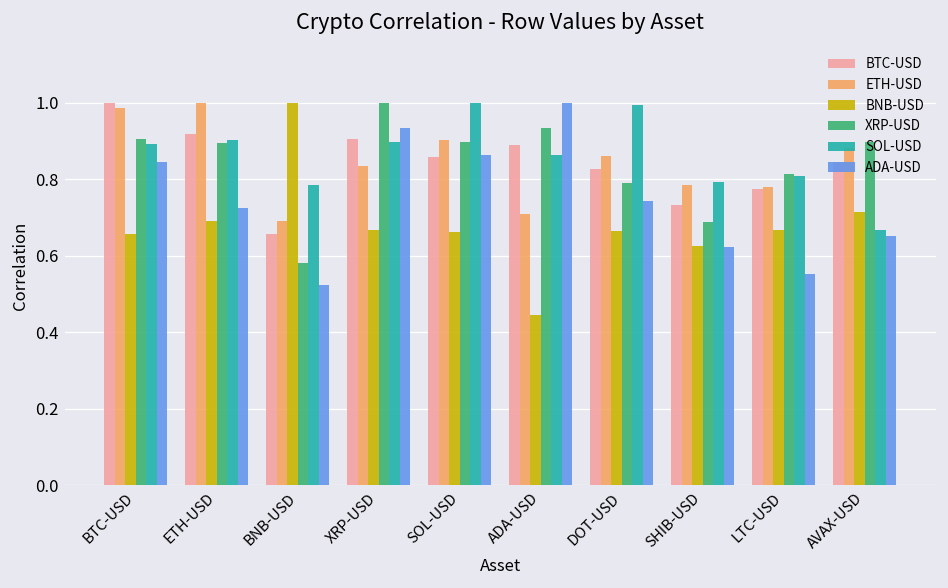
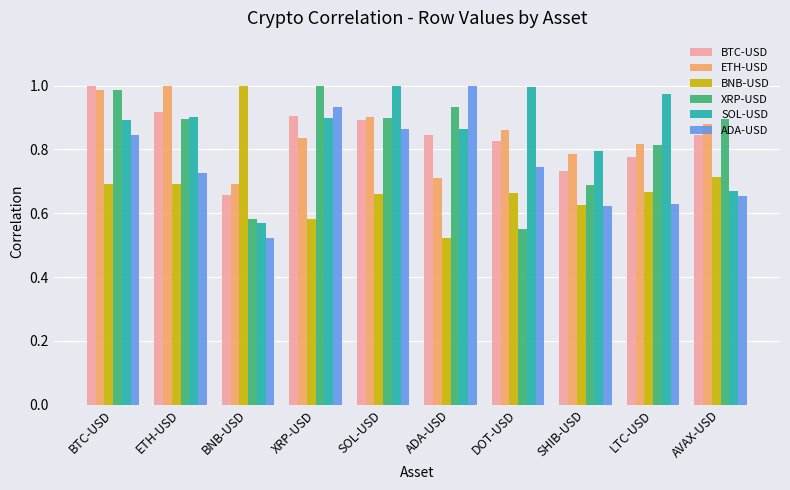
BNB-USD, BTC-USD: 0.66 -> 0.69
XRP-USD, BTC-USD: 0.90 -> 0.99
SOL-USD, BNB-USD: 0.79 -> 0.57
BNB-USD, XRP-USD: 0.67 -> 0.58
BTC-USD, SOL-USD: 0.86 -> 0.89
BTC-USD, ADA-USD: 0.89 -> 0.84
BNB-USD, ADA-USD: 0.45 -> 0.52
XRP-USD, DOT-USD: 0.79 -> 0.55
ETH-USD, LTC-USD: 0.78 -> 0.82
SOL-USD, LTC-USD: 0.81 -> 0.97
ADA-USD, LTC-USD: 0.55 -> 0.63
